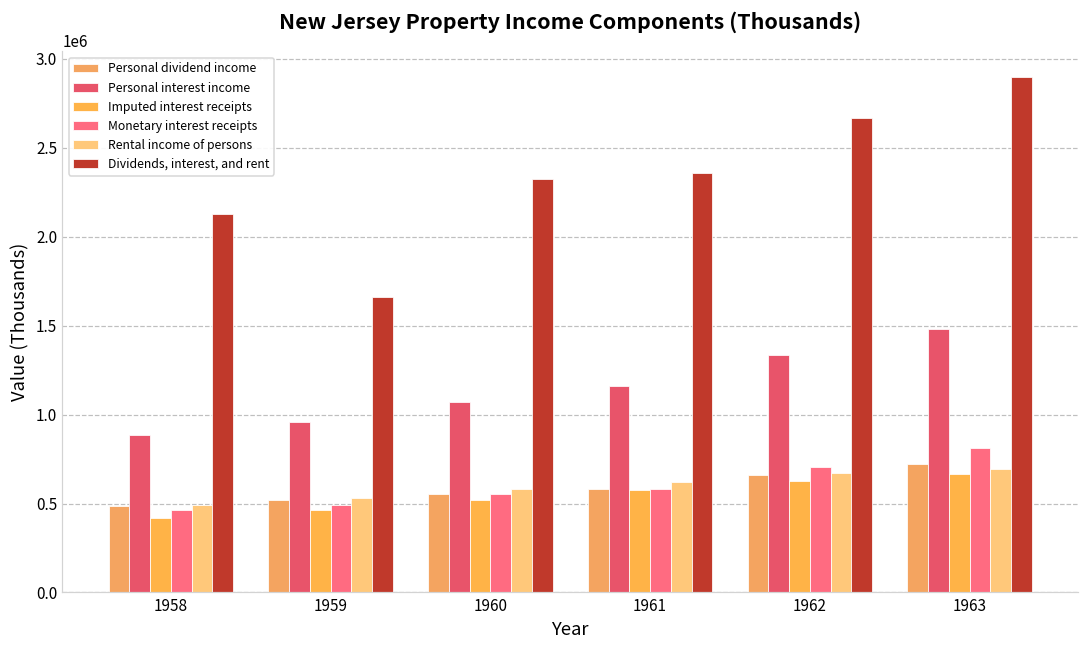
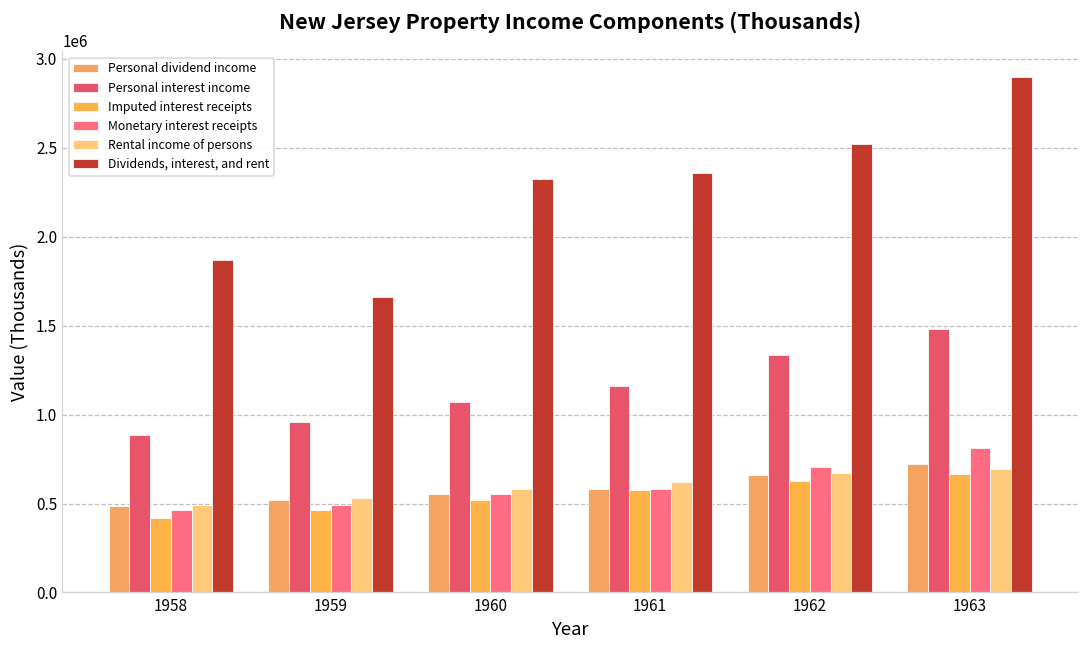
Dividends, interest, and rent, 1958: 2130000 -> 1870000
Dividends, interest, and rent, 1962: 2670000 -> 2520000
